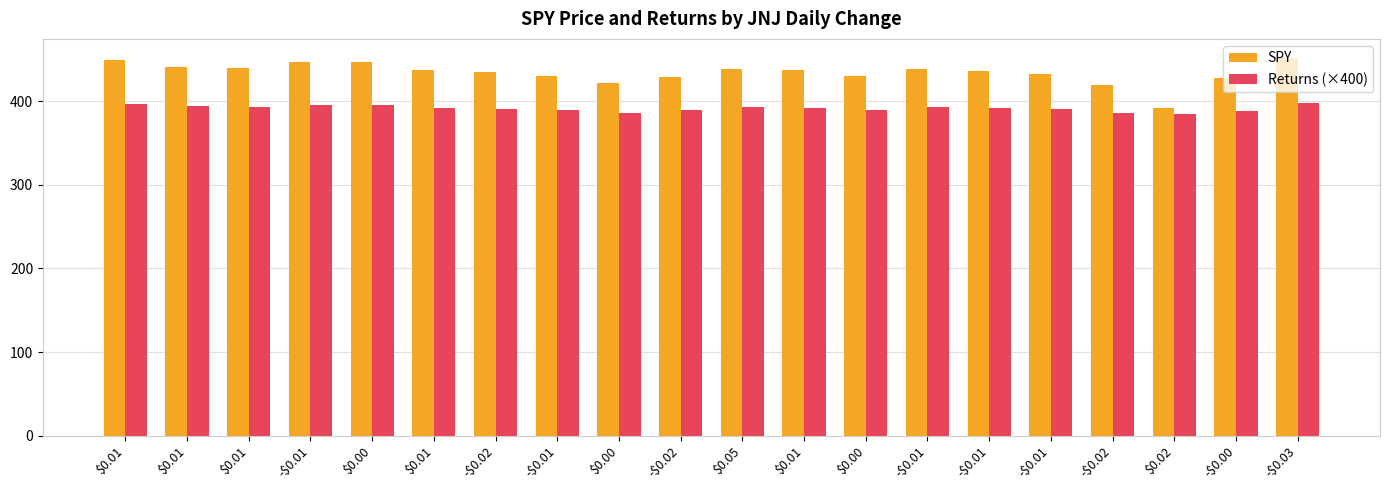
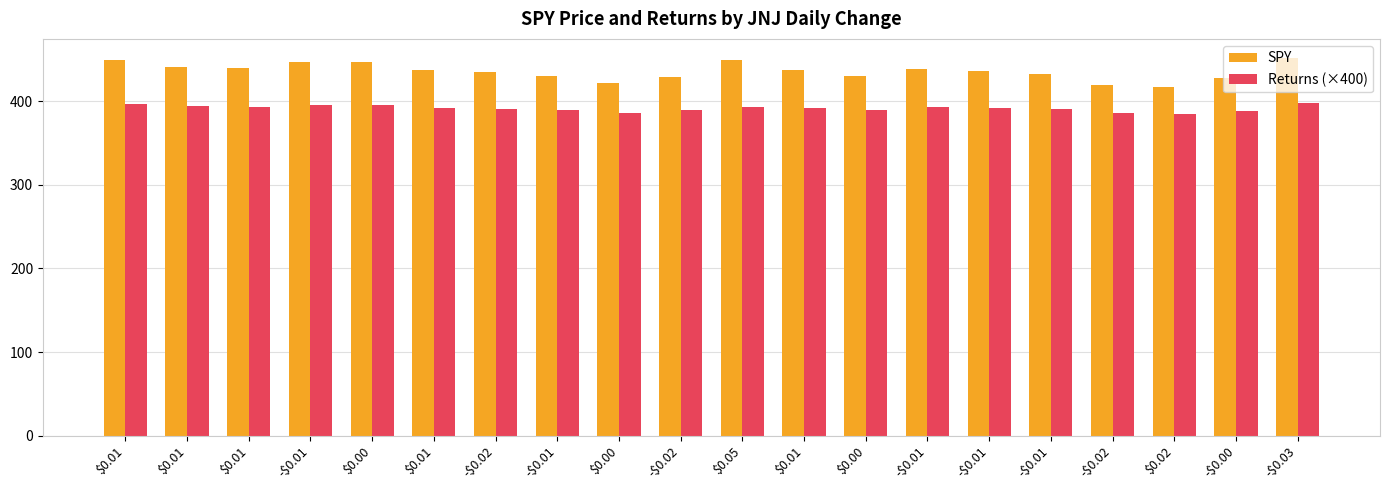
SPY, $0.05: 440 -> 450
SPY, $0.02: 390 -> 420
